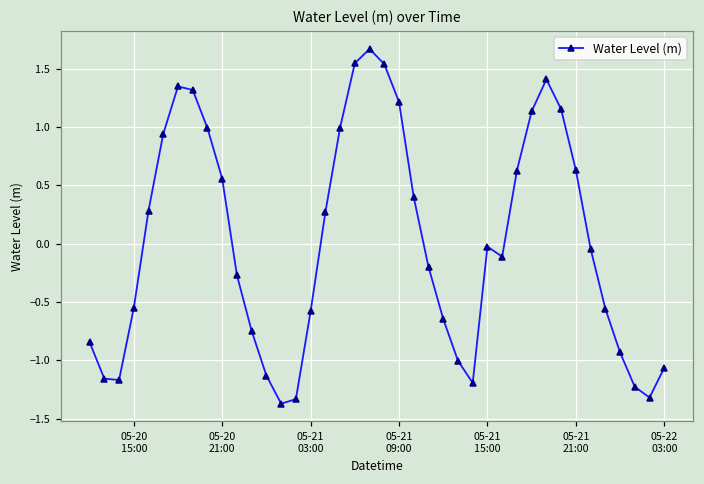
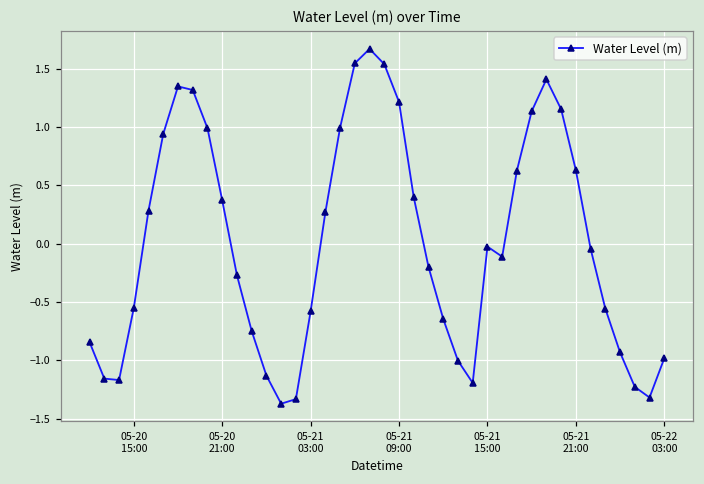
05-20 21:00: 0.56 -> 0.37
05-22 03:00: -1.06 -> -0.98
